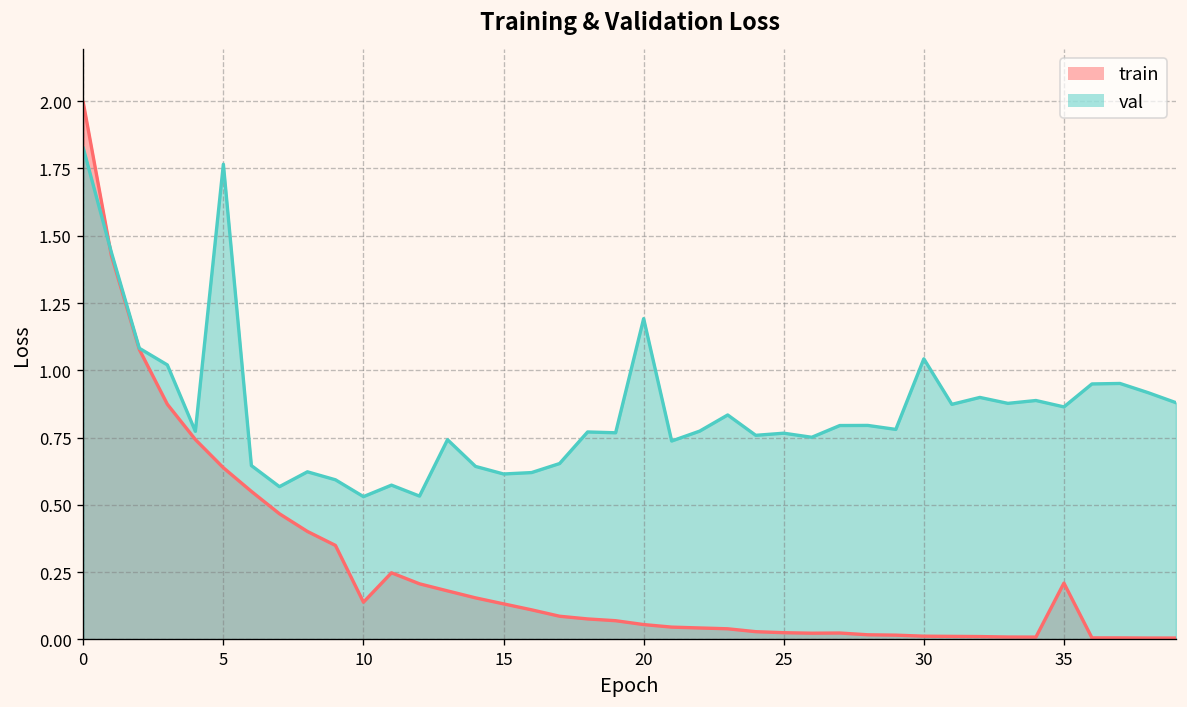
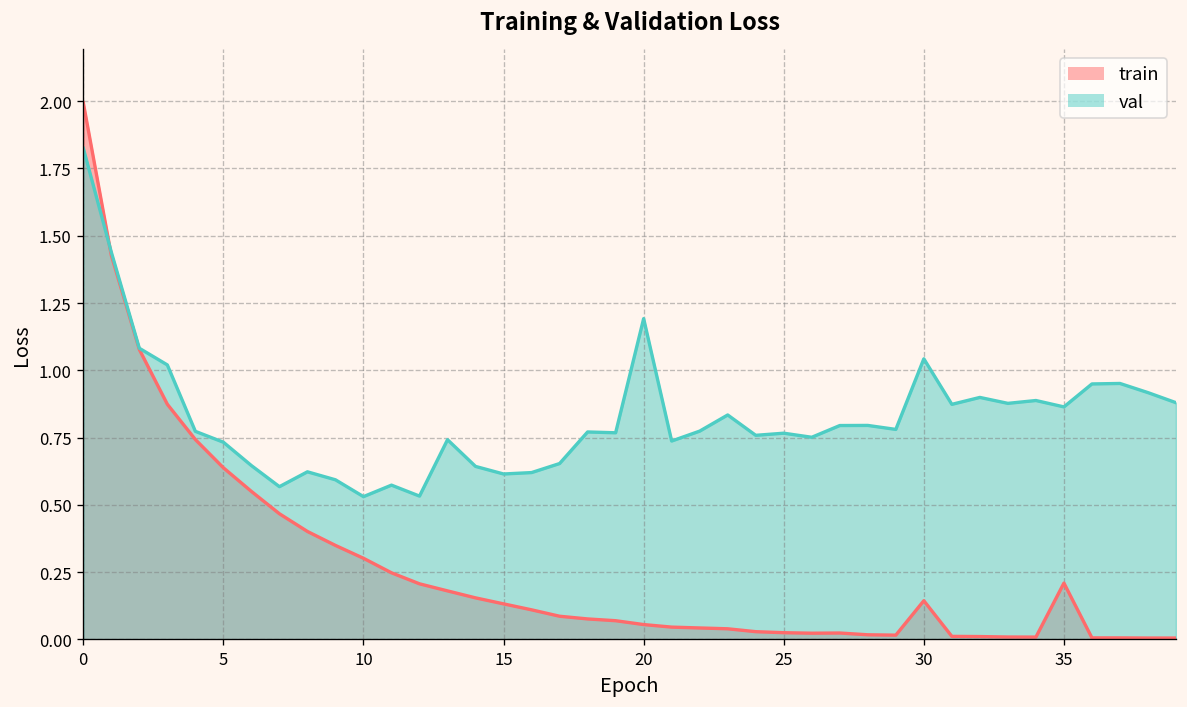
val, 5: 1.77 -> 0.73
train, 10: 0.14 -> 0.30
train, 30: 0.01 -> 0.14
